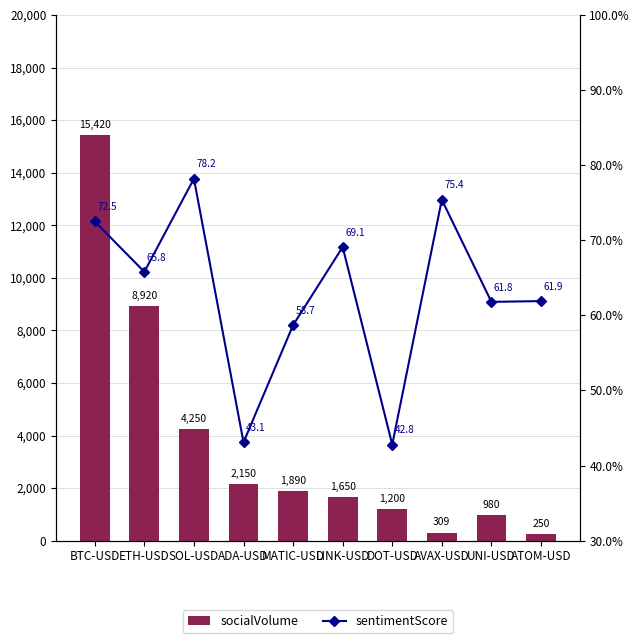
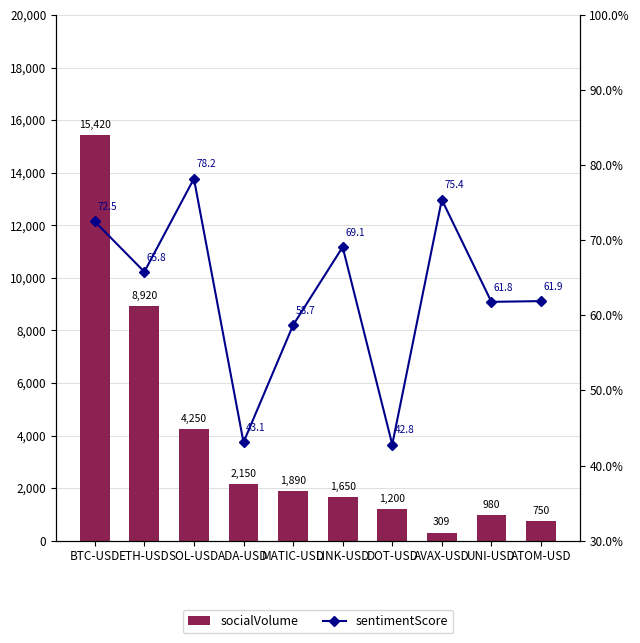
socialVolume, ATOM-USD: 250 -> 750
